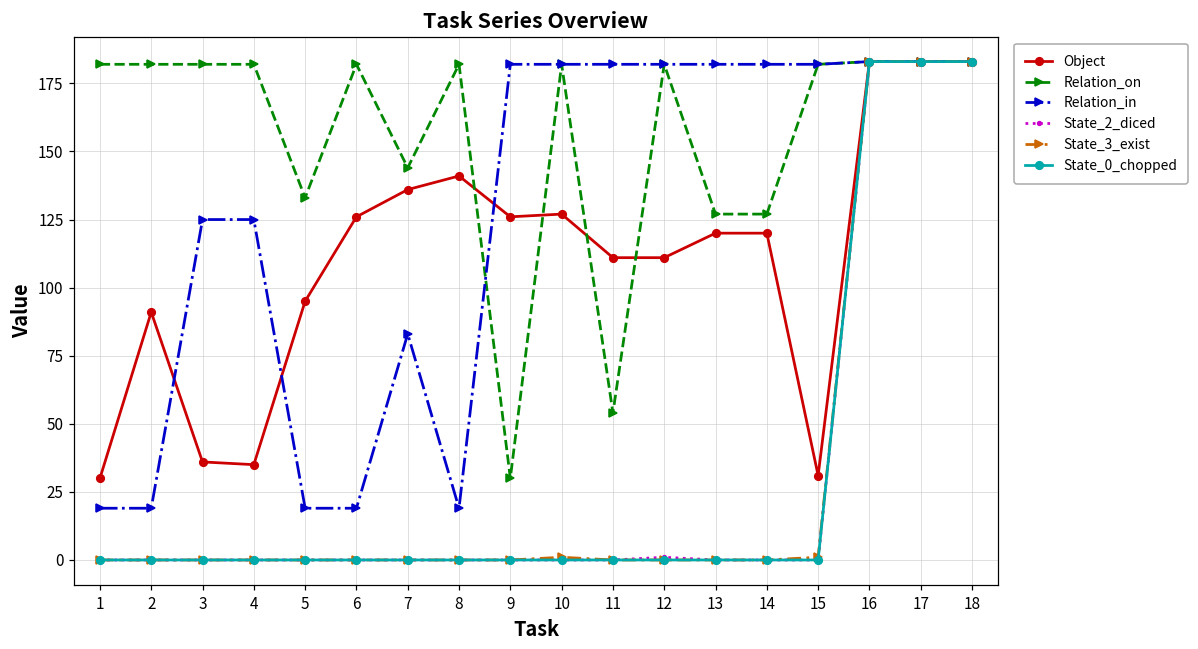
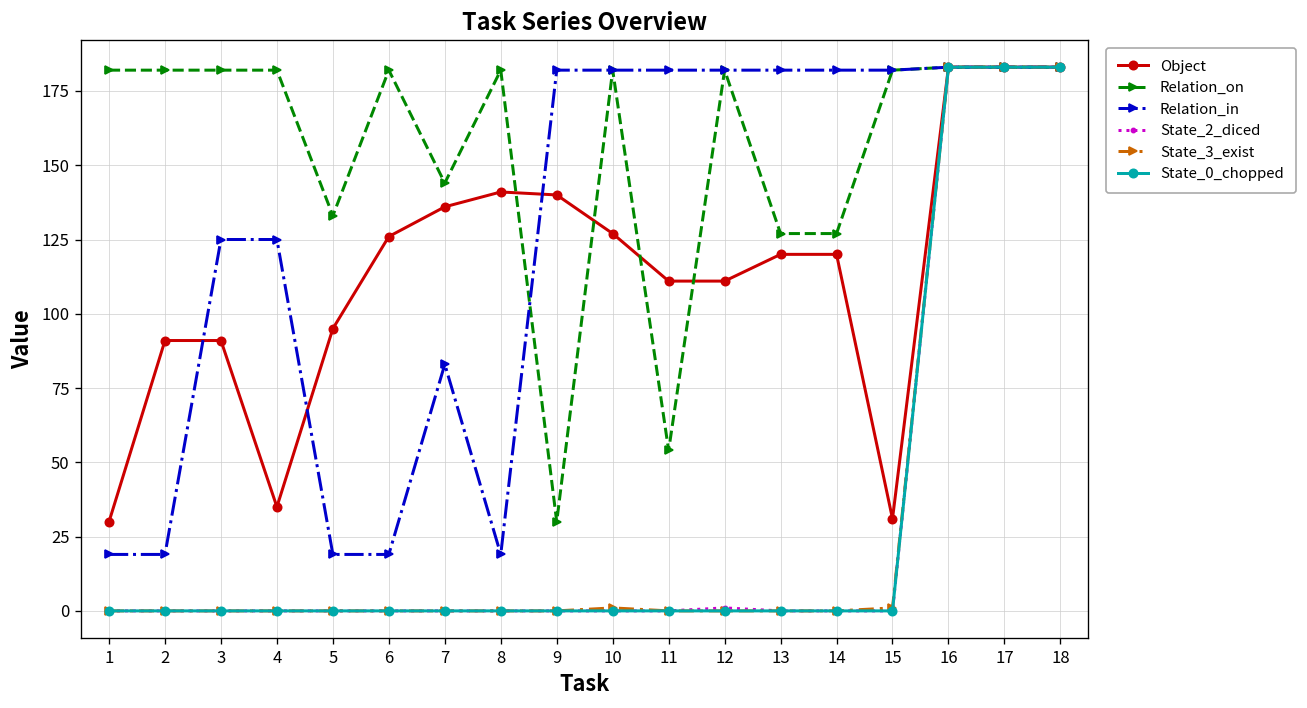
Object, 3: 36 -> 91
Object, 9: 126 -> 140
